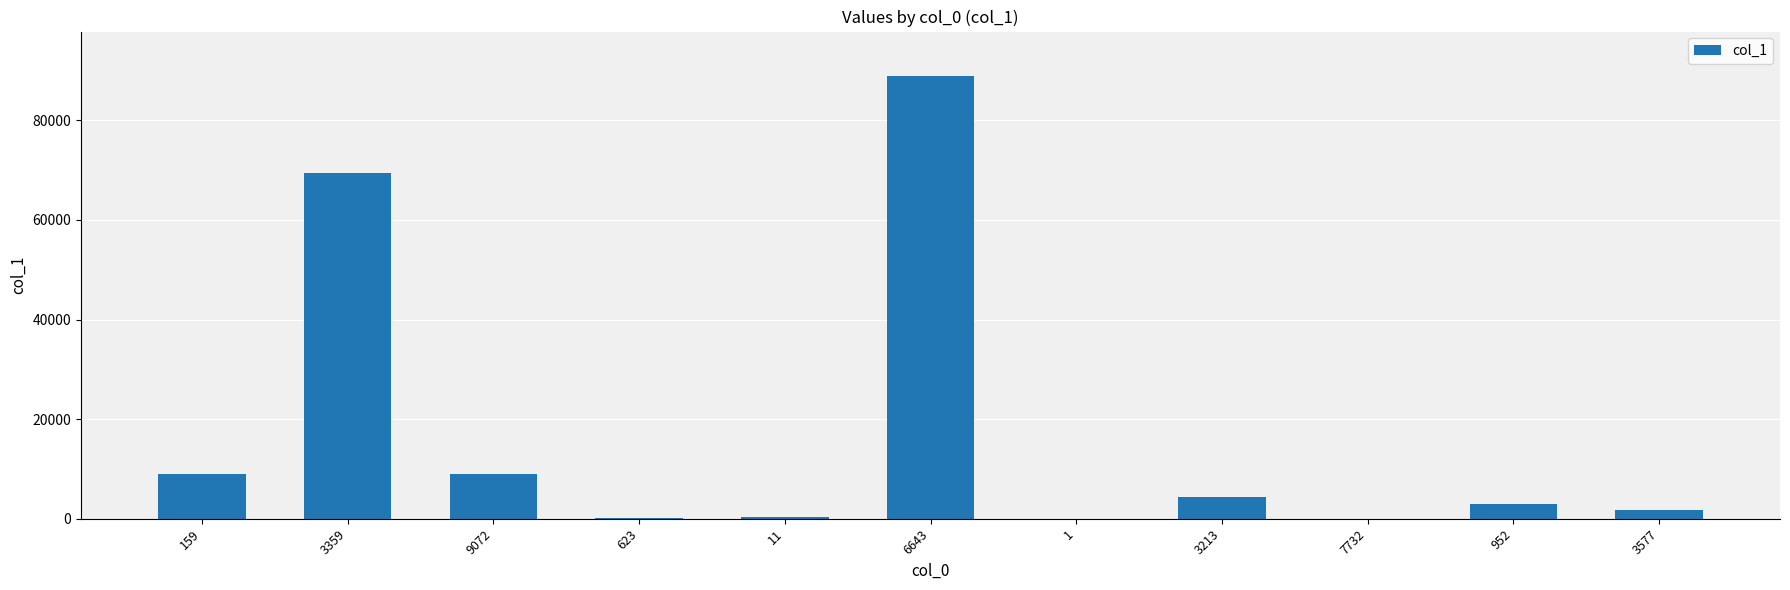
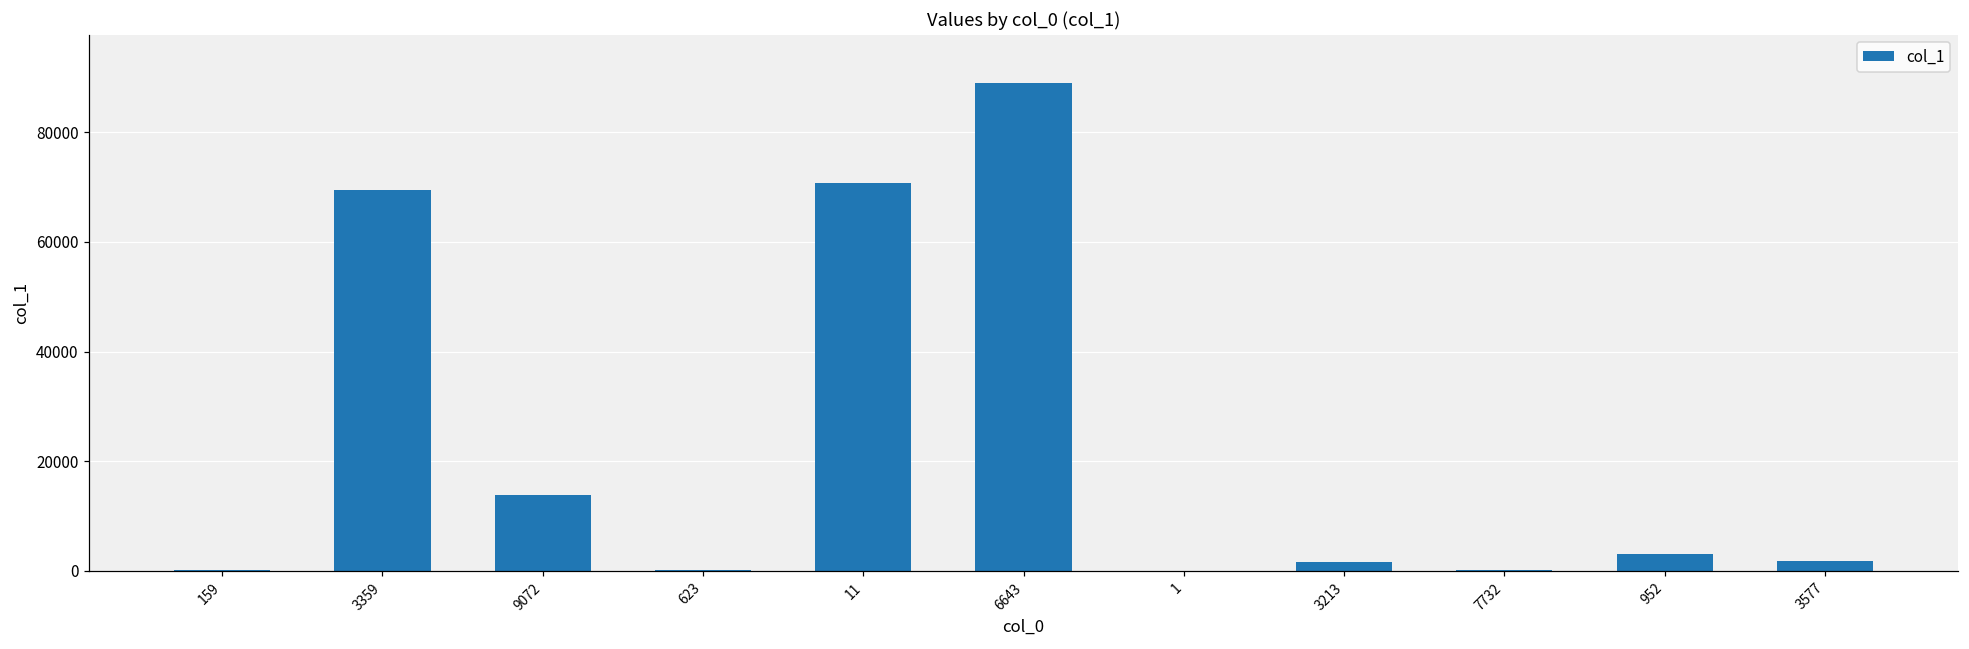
159: 9000 -> 0
9072: 9000 -> 14000
11: 0 -> 71000
3213: 4000 -> 2000
